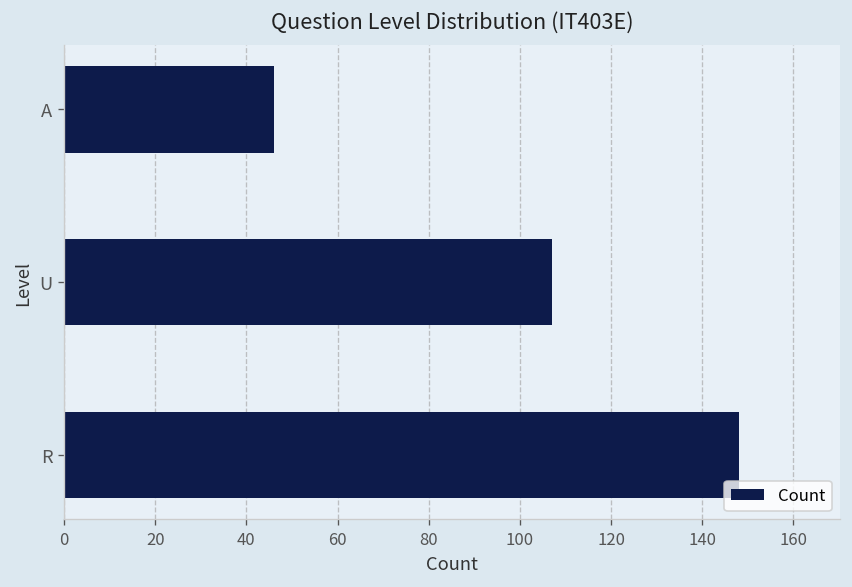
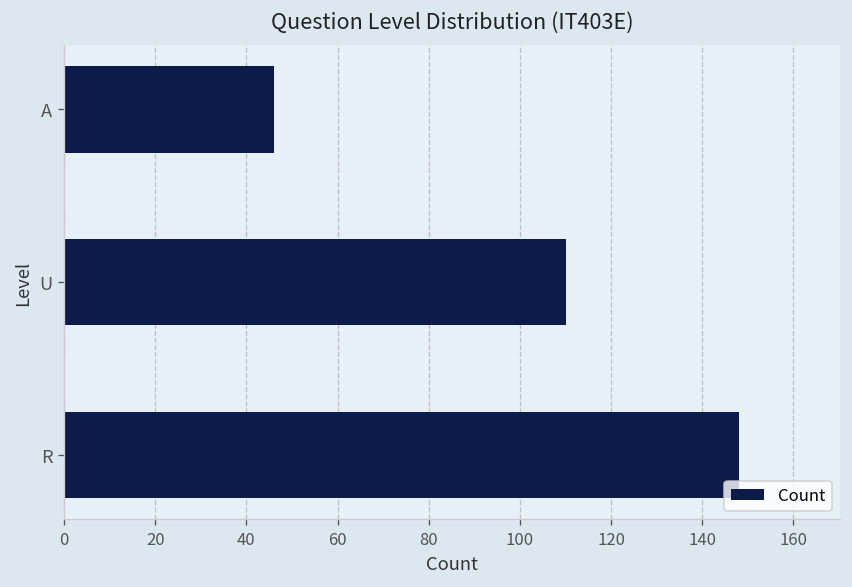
U: 107 -> 110
